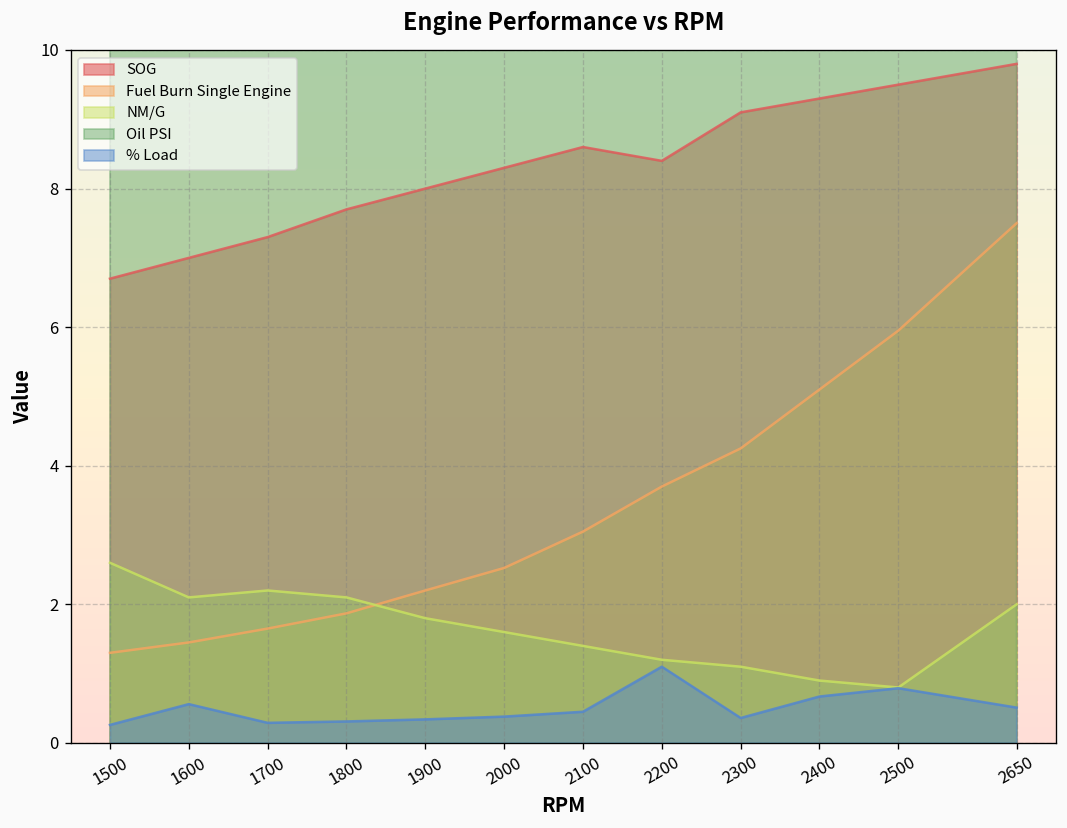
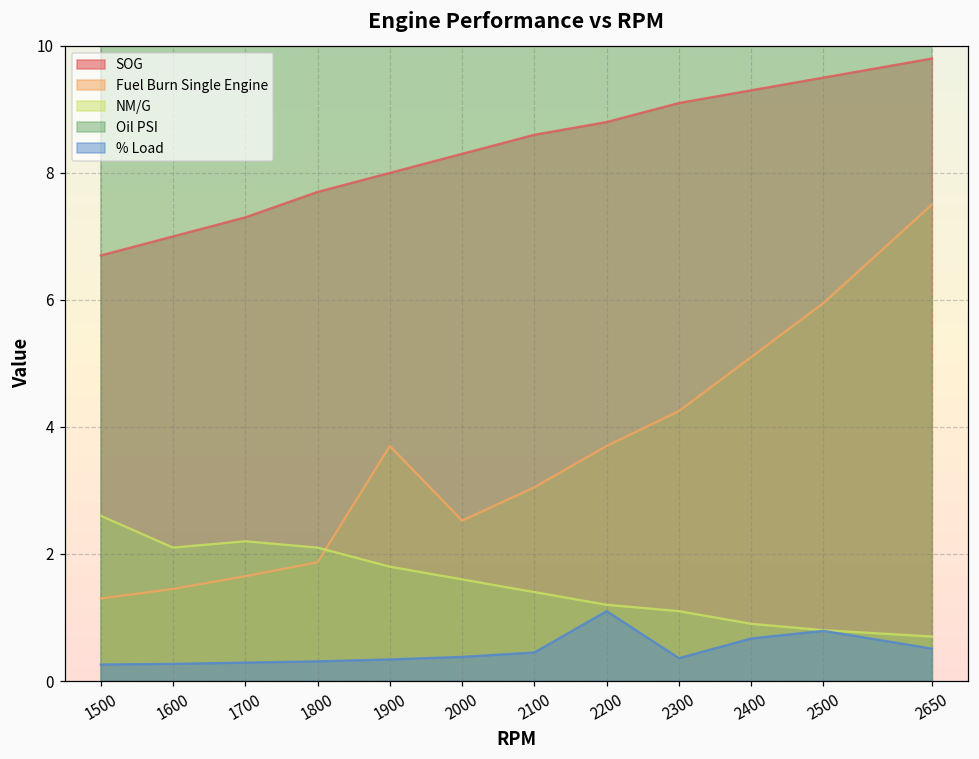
% Load, 1600: 0.6 -> 0.3
Fuel Burn Single Engine, 1900: 2.2 -> 3.7
SOG, 2200: 8.4 -> 8.8
NM/G, 2650: 2.0 -> 0.7
